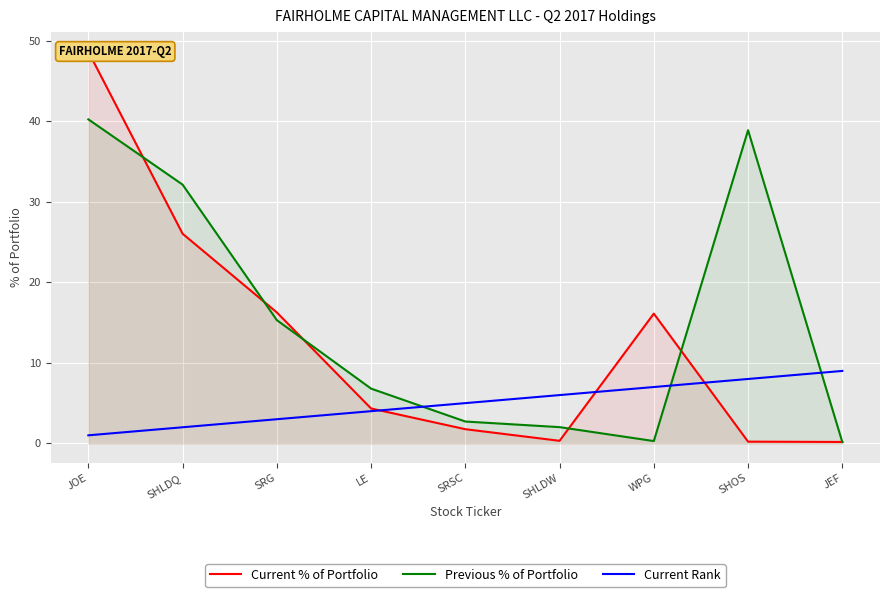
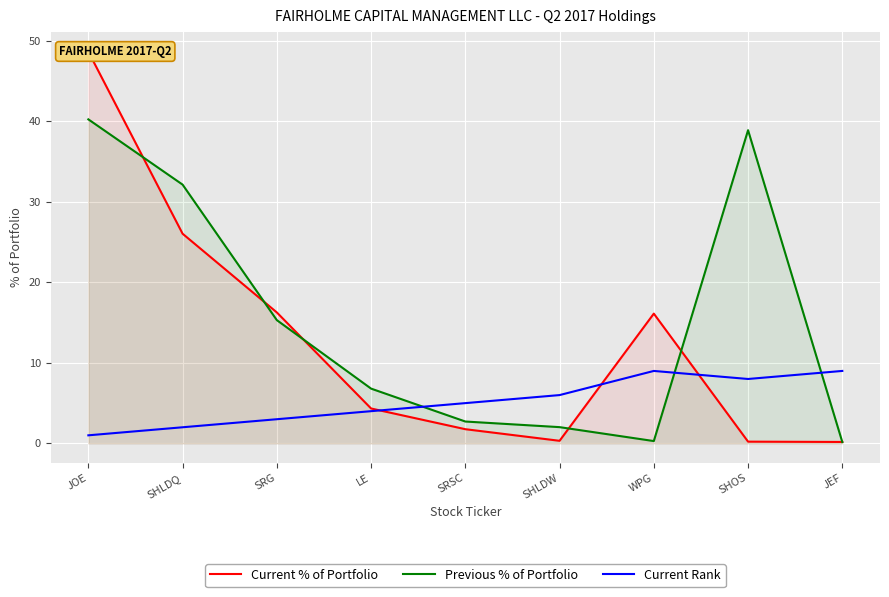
Current Rank, WPG: 7 -> 9
